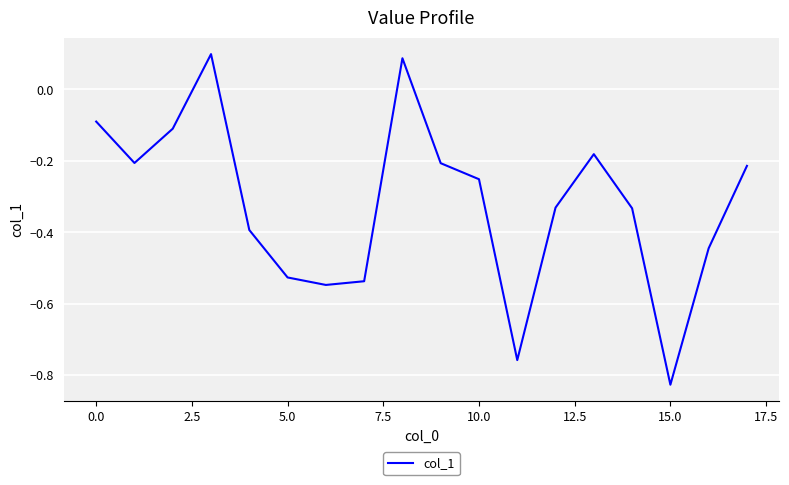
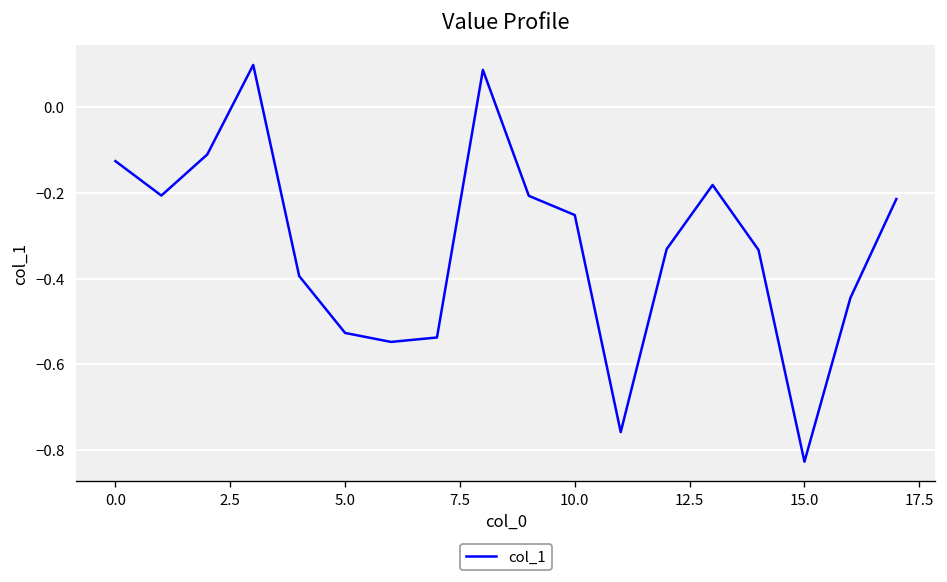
0.0: -0.09 -> -0.13
